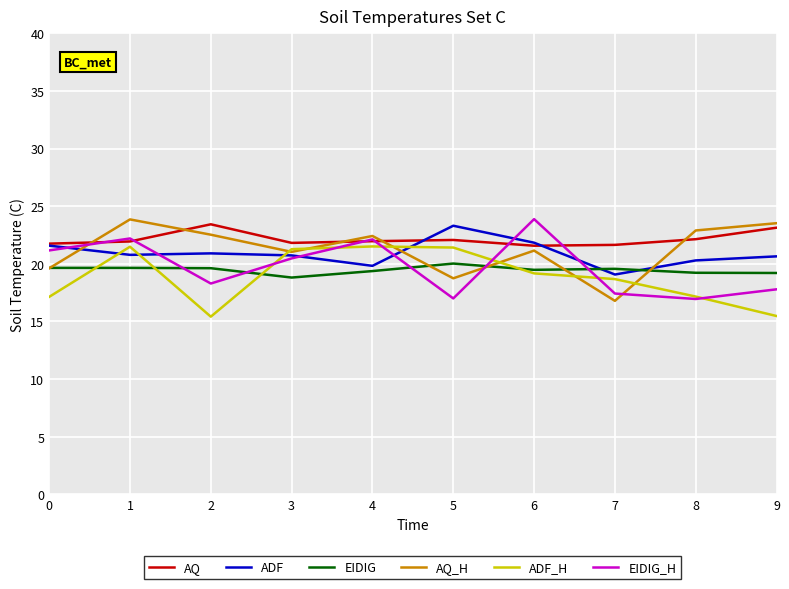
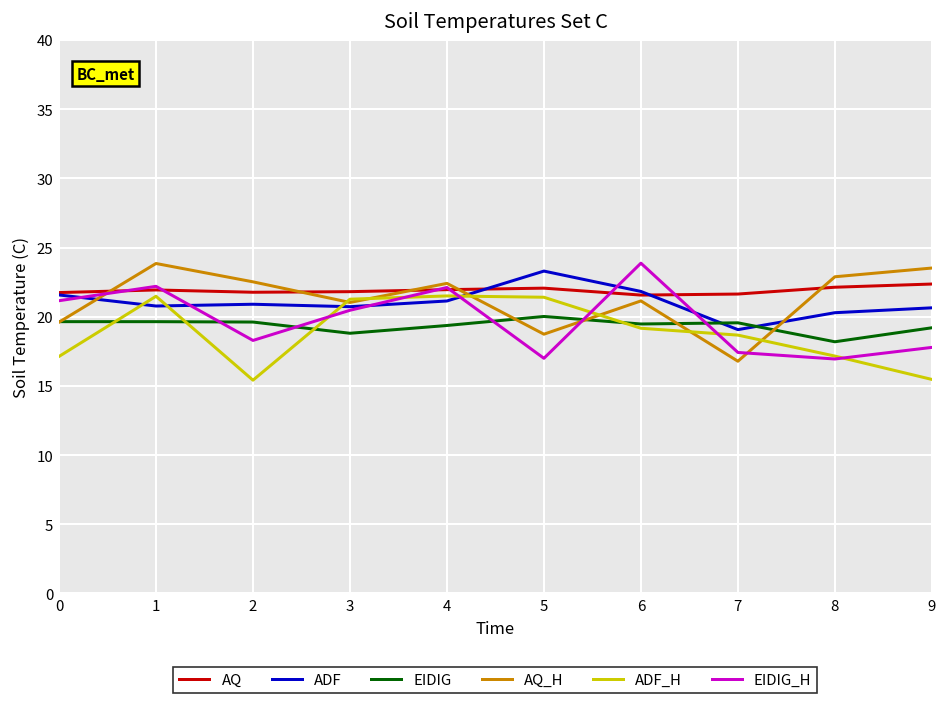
AQ, 2: 23.4 -> 21.8
ADF, 4: 19.8 -> 21.1
EIDIG, 8: 19.2 -> 18.2
AQ, 9: 23.1 -> 22.4
